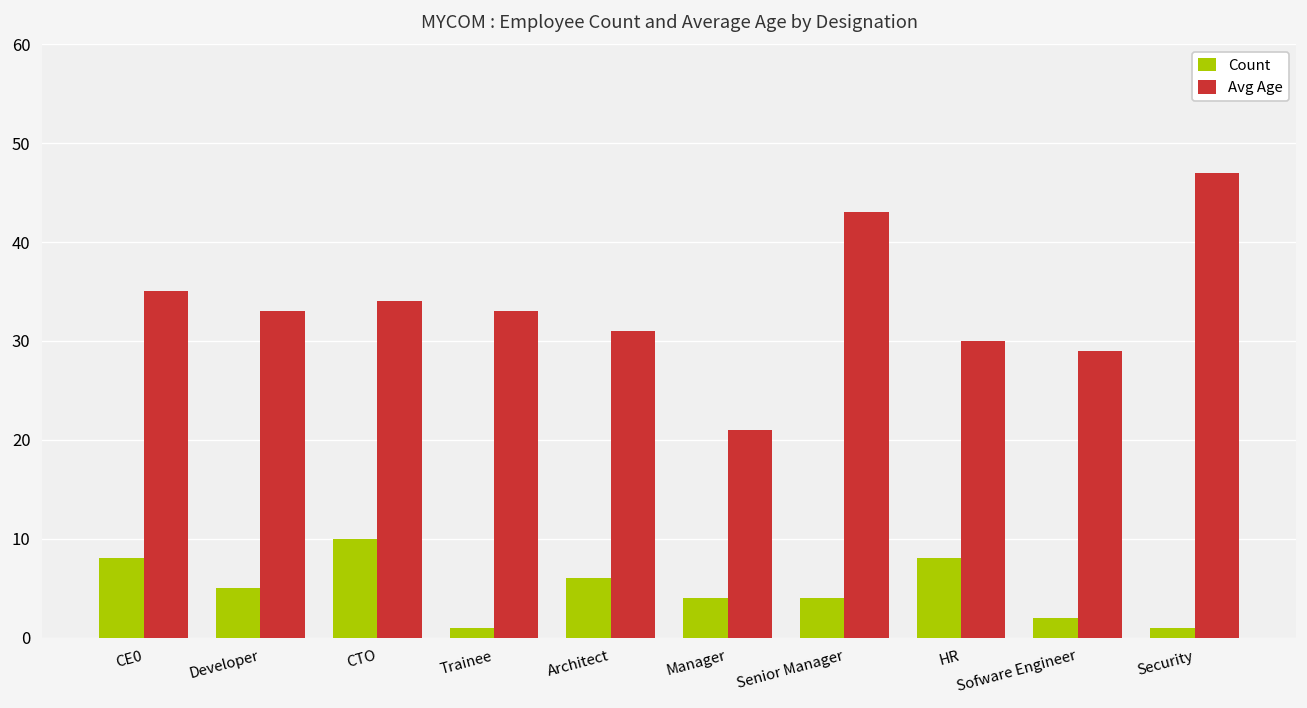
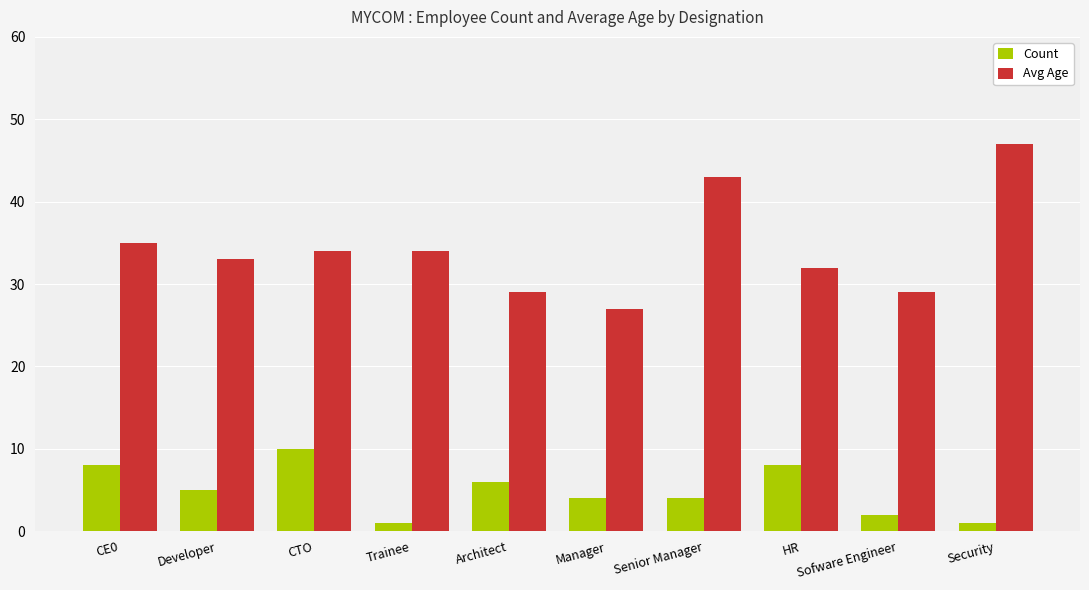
Avg Age, Trainee: 33 -> 34
Avg Age, Architect: 31 -> 29
Avg Age, Manager: 21 -> 27
Avg Age, HR: 30 -> 32
